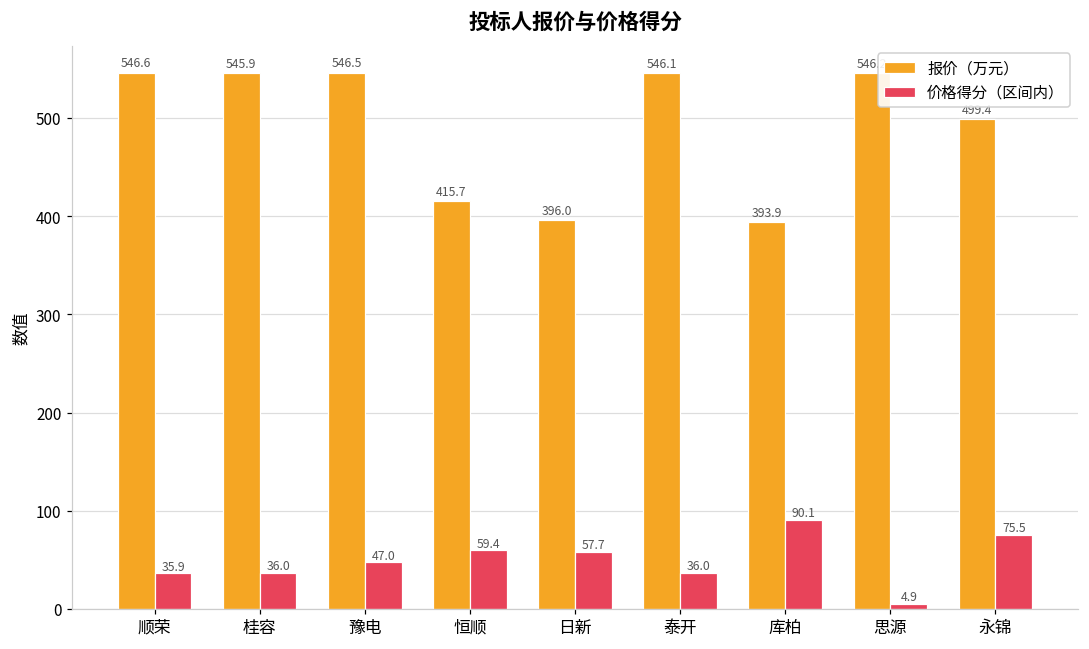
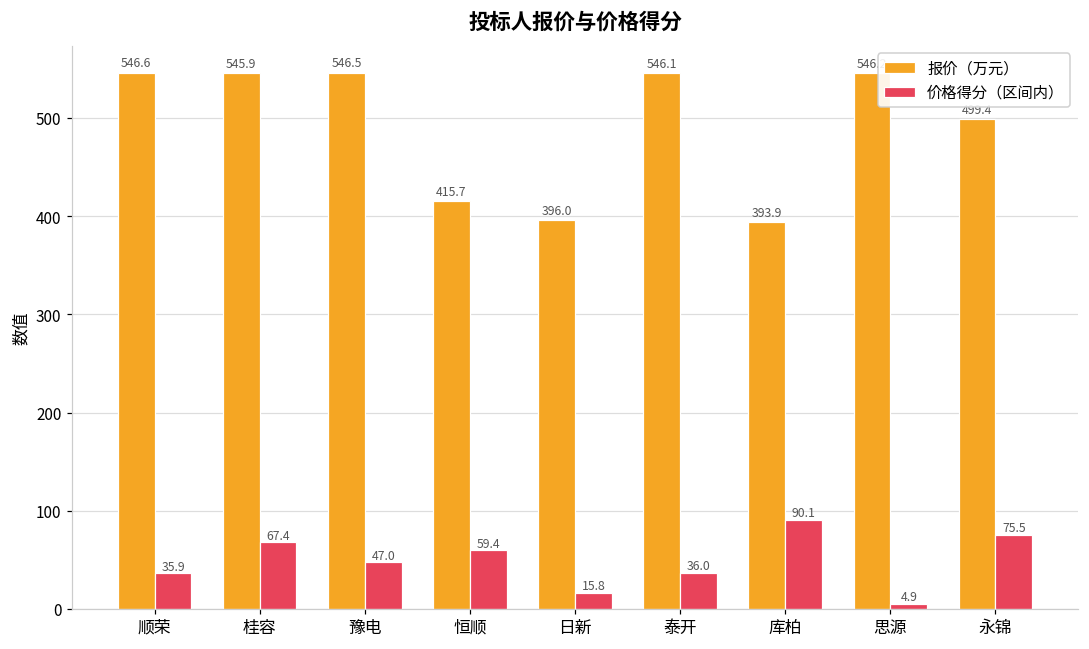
价格得分（区间内）, 桂容: 36.0 -> 67.4
价格得分（区间内）, 日新: 57.7 -> 15.8
